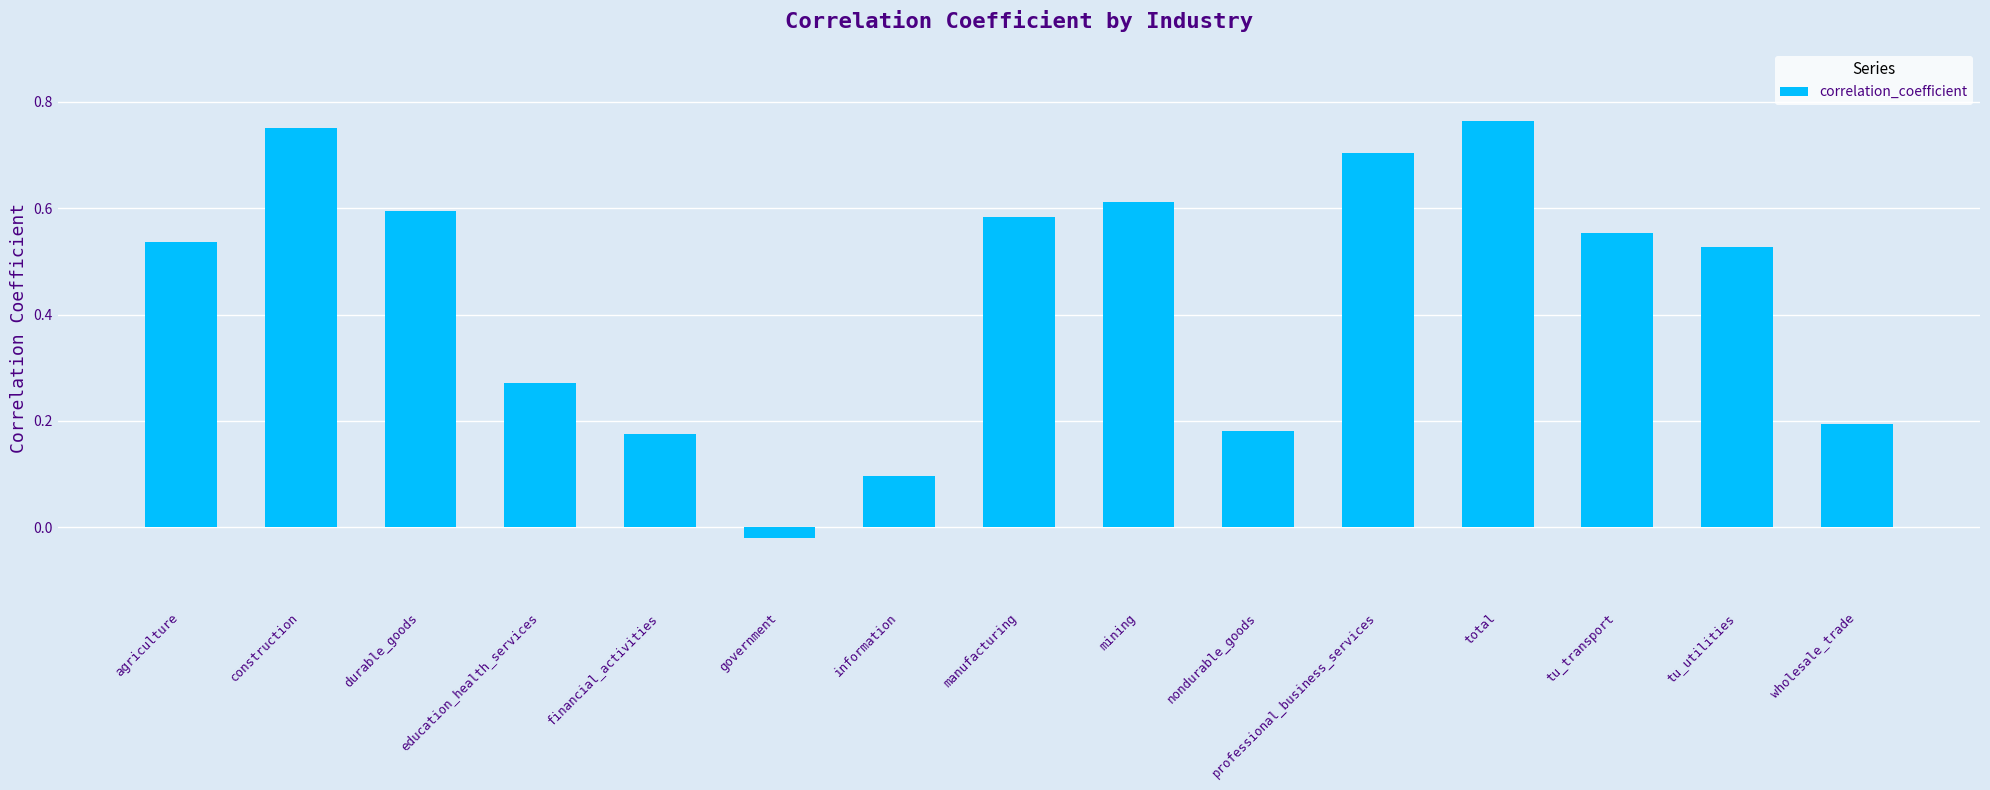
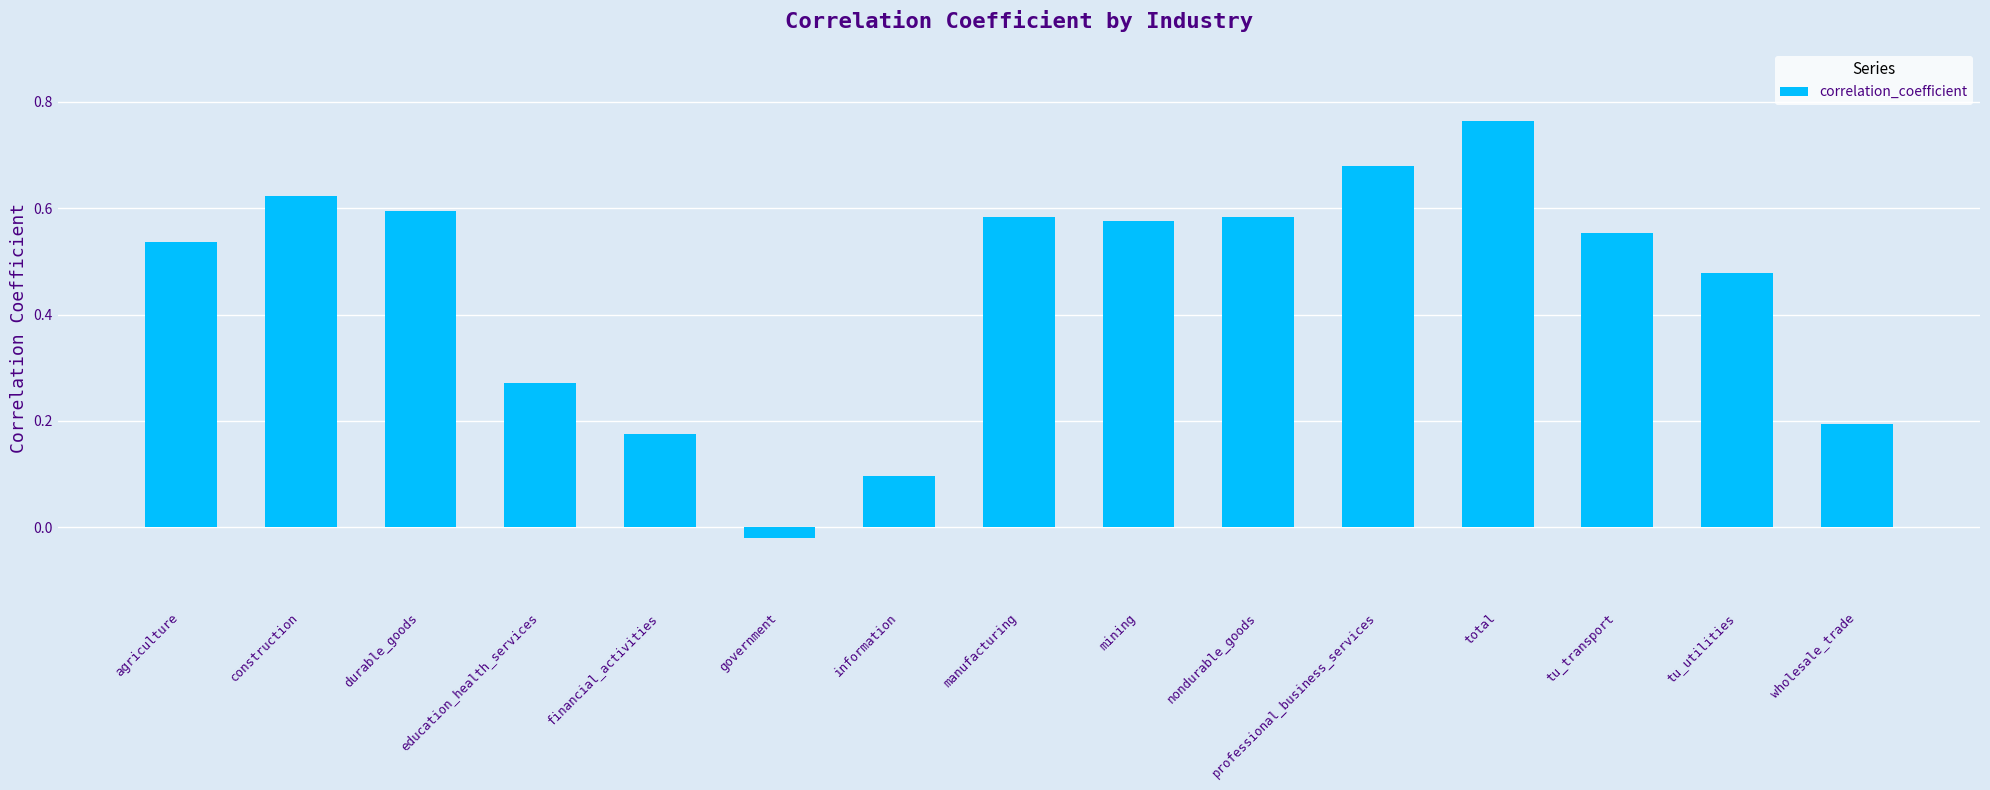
construction: 0.75 -> 0.62
mining: 0.61 -> 0.58
nondurable_goods: 0.18 -> 0.58
professional_business_services: 0.70 -> 0.68
tu_utilities: 0.53 -> 0.48
